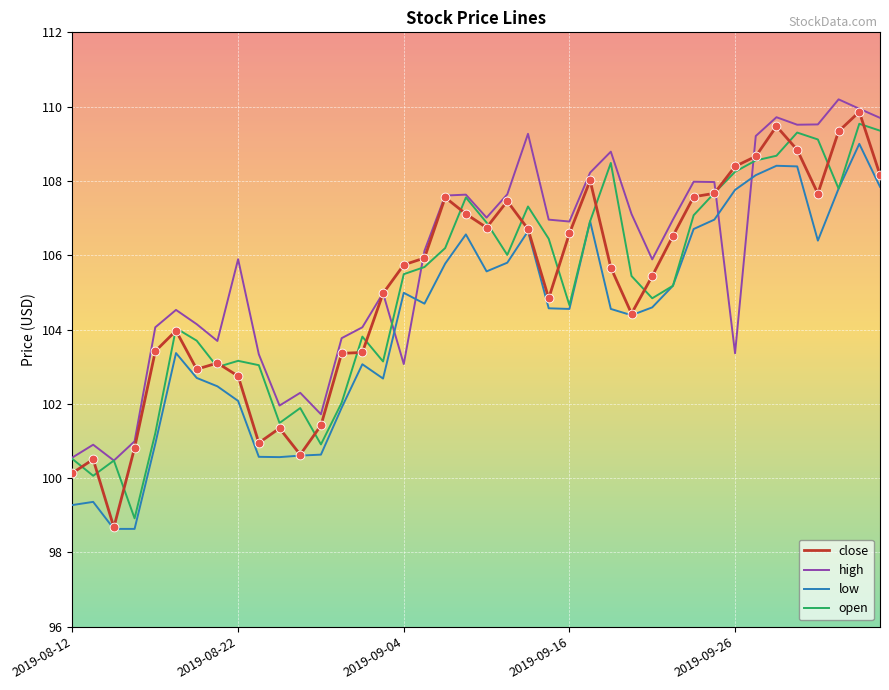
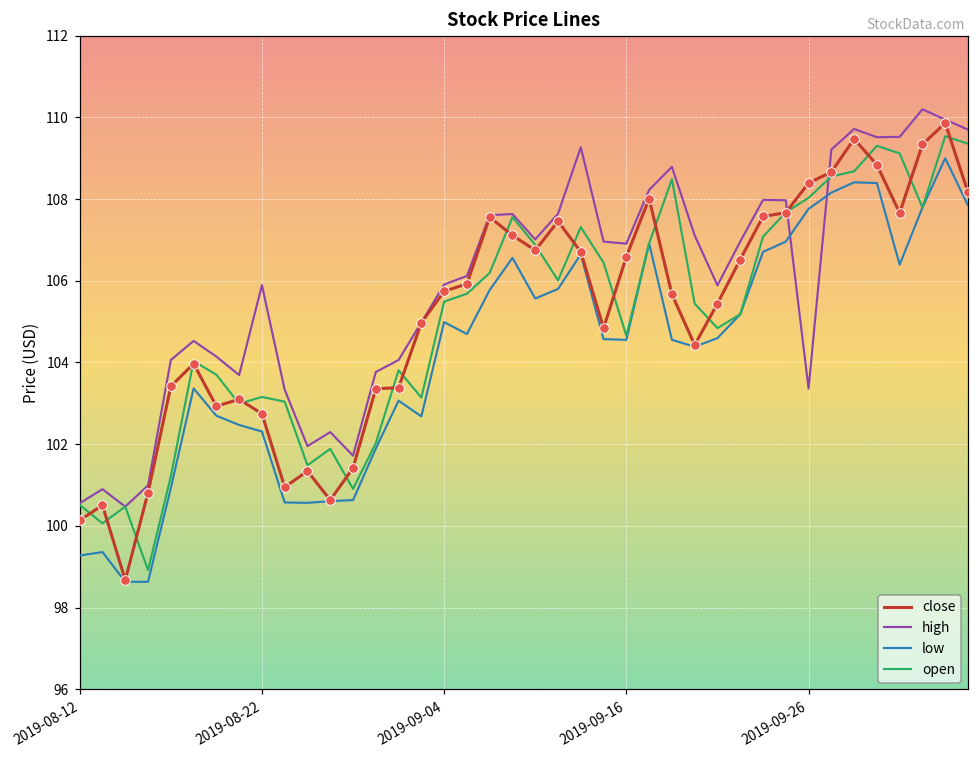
low, 2019-08-22: 102.1 -> 102.3
high, 2019-09-04: 103.1 -> 105.9
open, 2019-09-26: 108.2 -> 108.0
